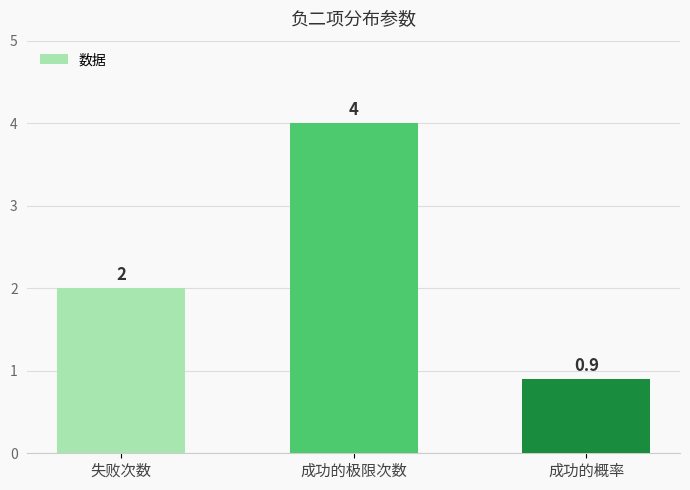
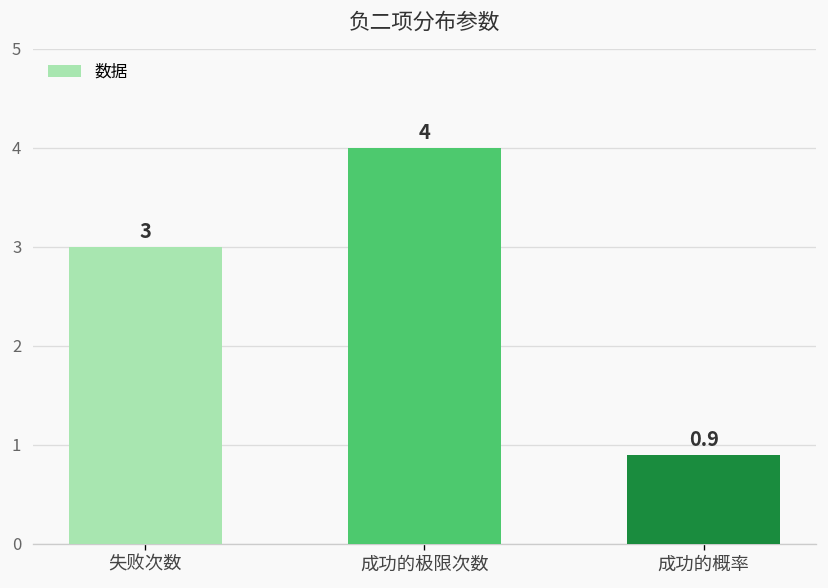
失败次数: 2 -> 3
